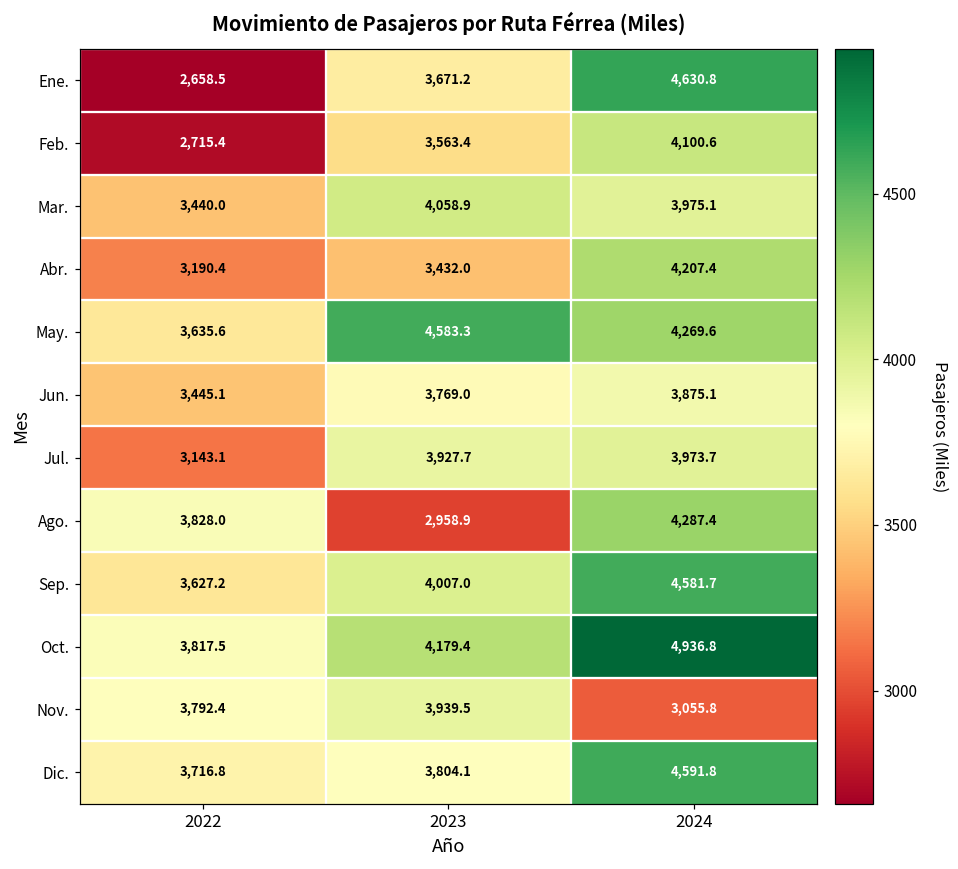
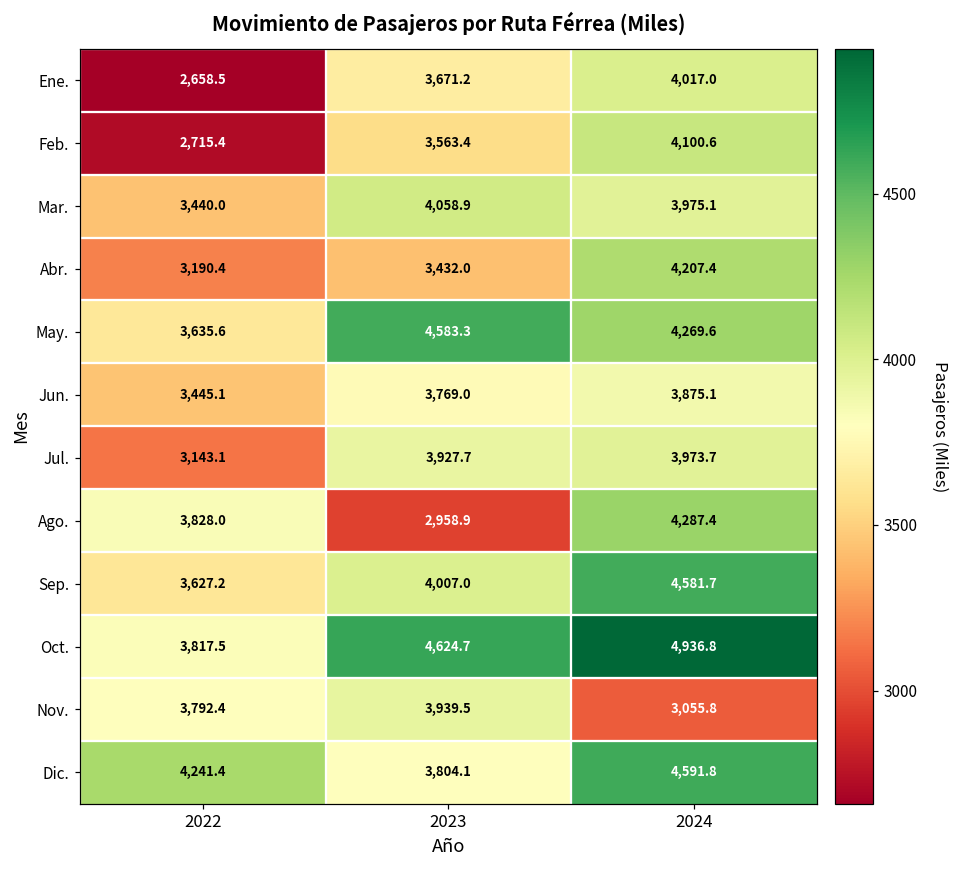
Ene., 2024: 4,630.8 -> 4,017.0
Oct., 2023: 4,179.4 -> 4,624.7
Dic., 2022: 3,716.8 -> 4,241.4
